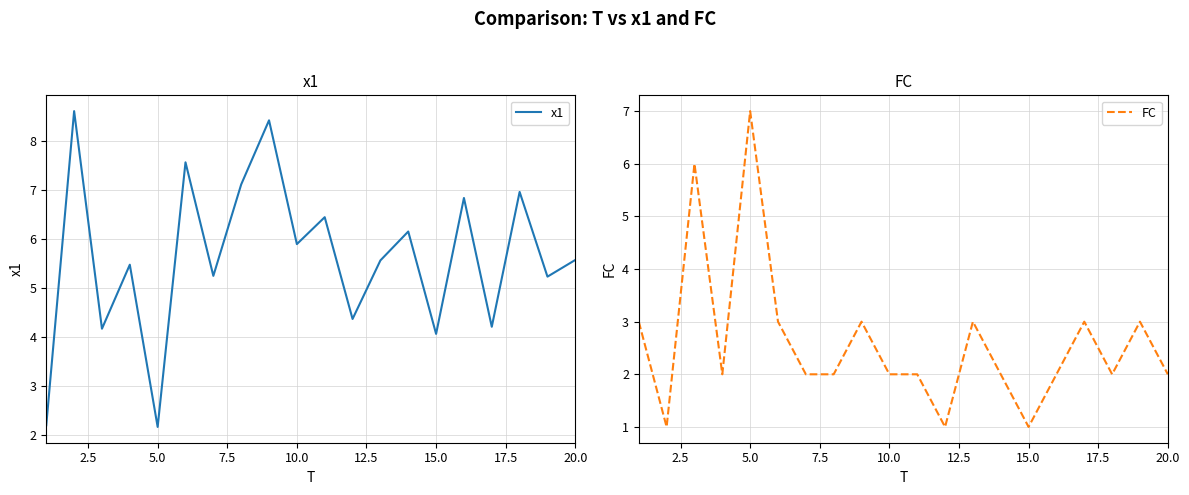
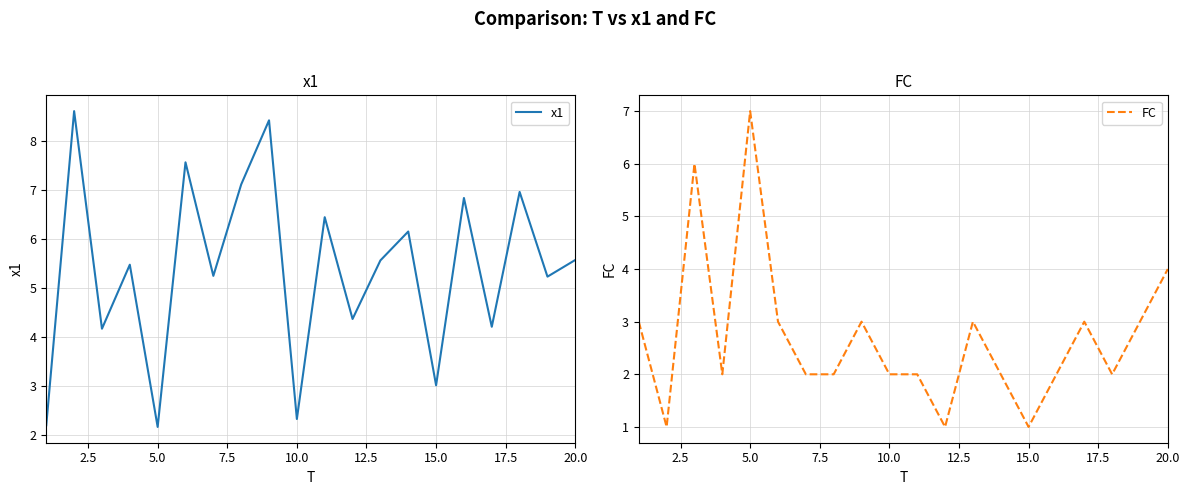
x1, 10.0: 5.9 -> 2.3
x1, 15.0: 4.1 -> 3.0
FC, 20.0: 2 -> 4
